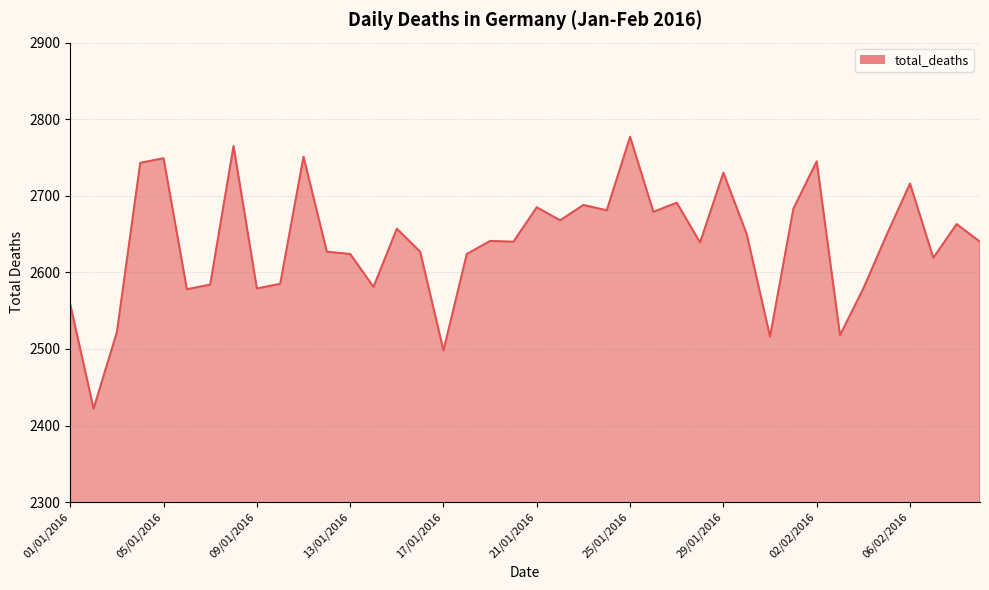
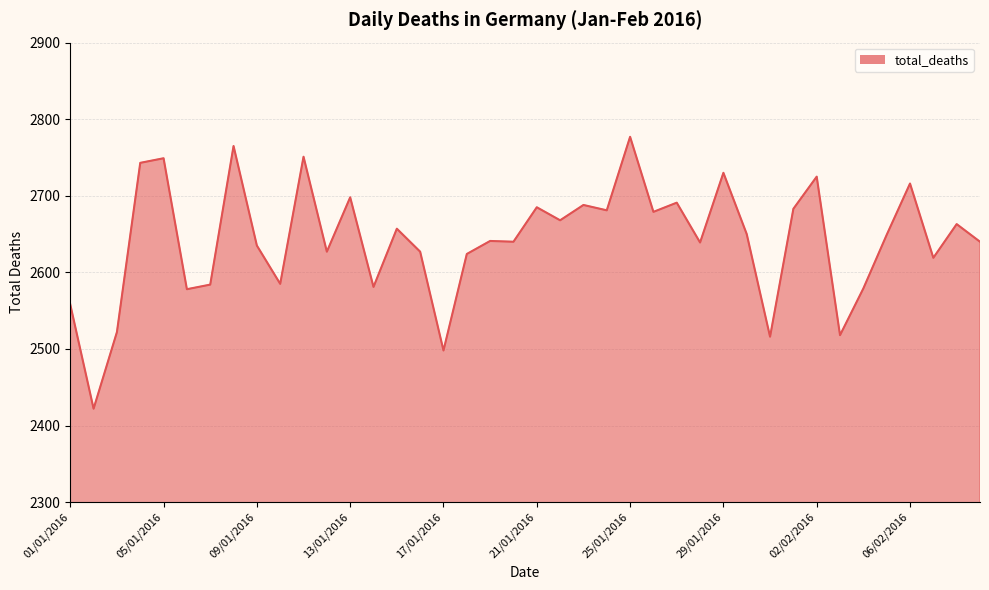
09/01/2016: 2580 -> 2640
13/01/2016: 2620 -> 2700
02/02/2016: 2750 -> 2730
